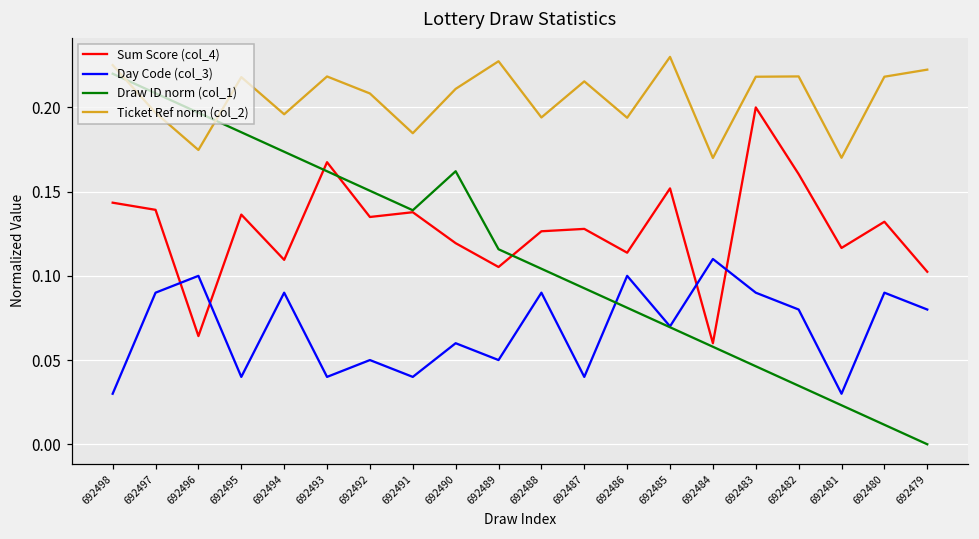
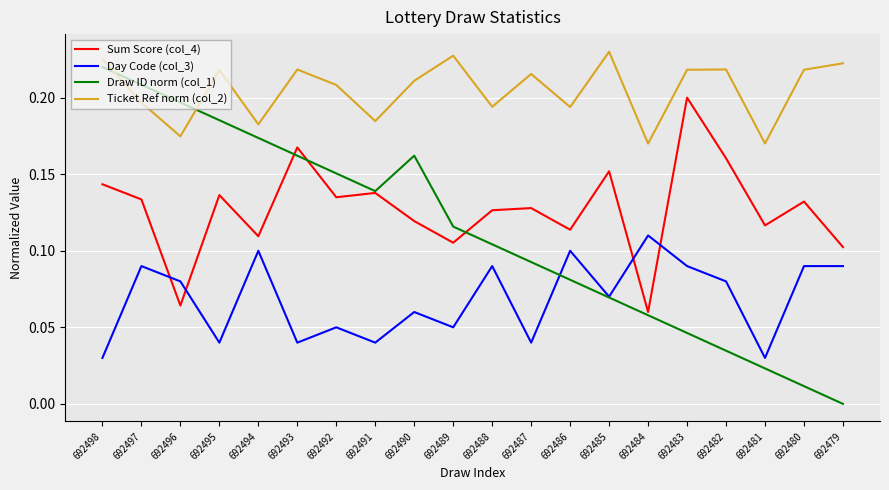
Sum Score (col_4), 692497: 0.139 -> 0.134
Day Code (col_3), 692496: 0.100 -> 0.080
Day Code (col_3), 692494: 0.090 -> 0.100
Ticket Ref norm (col_2), 692494: 0.196 -> 0.183
Day Code (col_3), 692479: 0.080 -> 0.090
